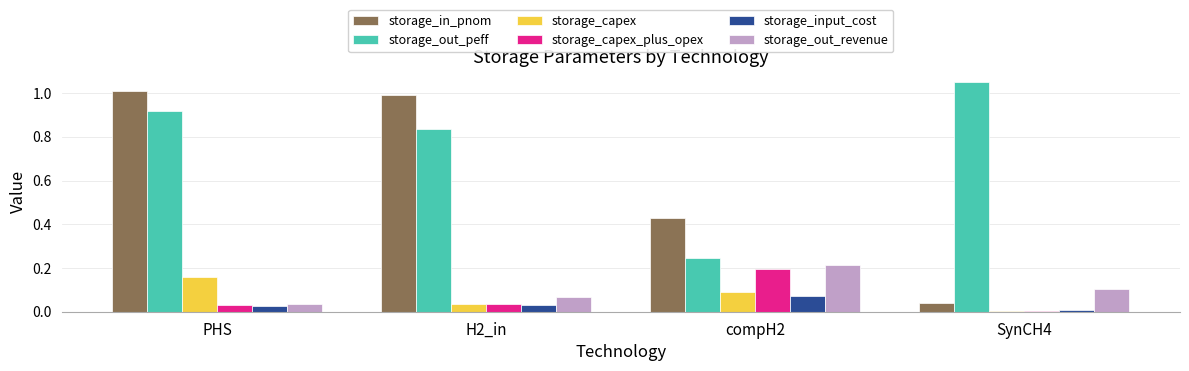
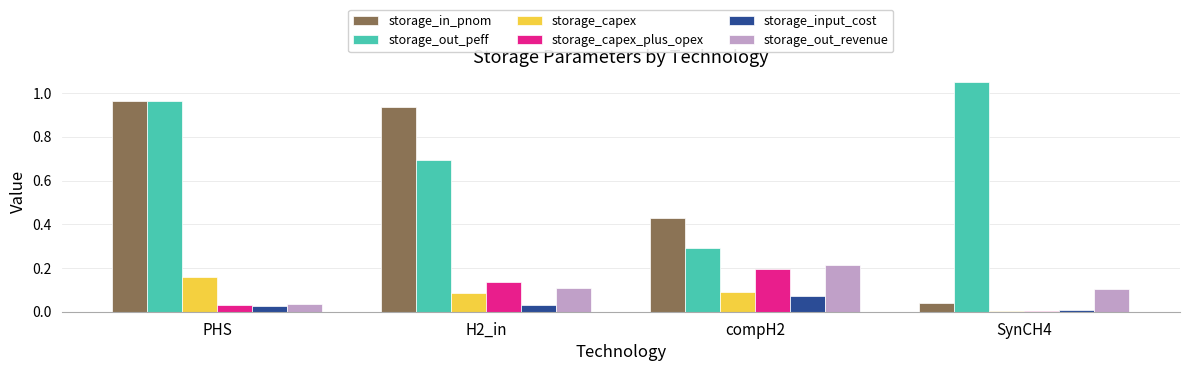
storage_in_pnom, PHS: 1.01 -> 0.96
storage_out_peff, PHS: 0.92 -> 0.96
storage_in_pnom, H2_in: 0.99 -> 0.94
storage_out_peff, H2_in: 0.84 -> 0.69
storage_capex, H2_in: 0.04 -> 0.09
storage_capex_plus_opex, H2_in: 0.04 -> 0.14
storage_out_revenue, H2_in: 0.07 -> 0.11
storage_out_peff, compH2: 0.25 -> 0.29
